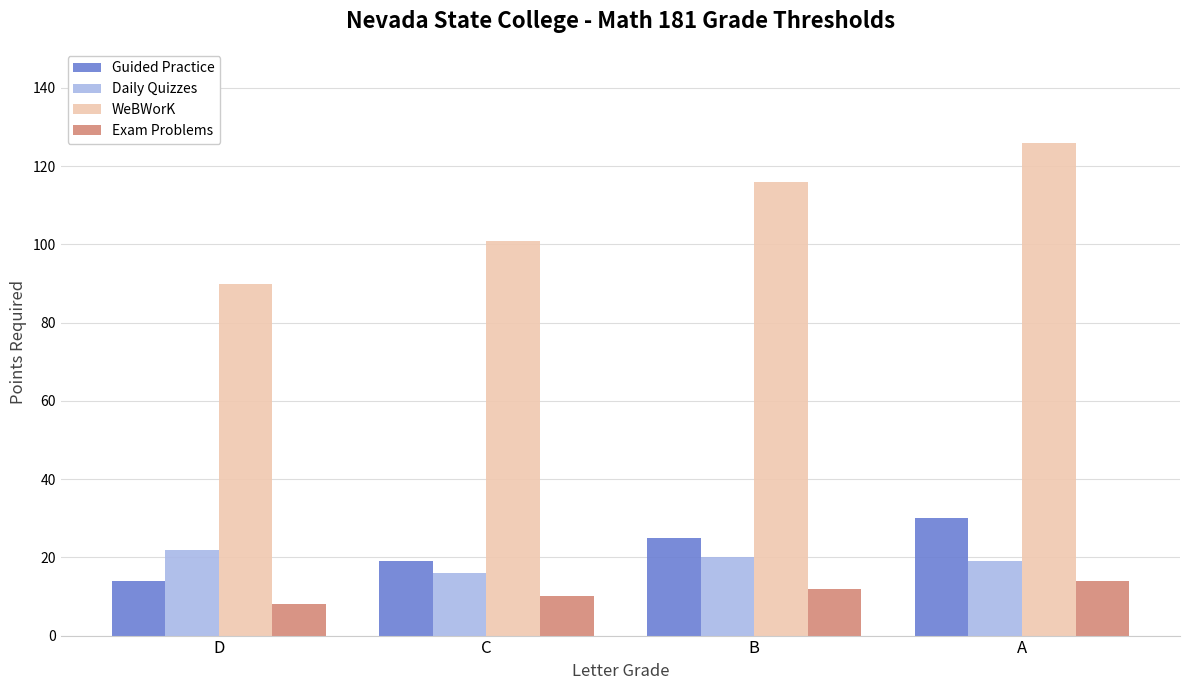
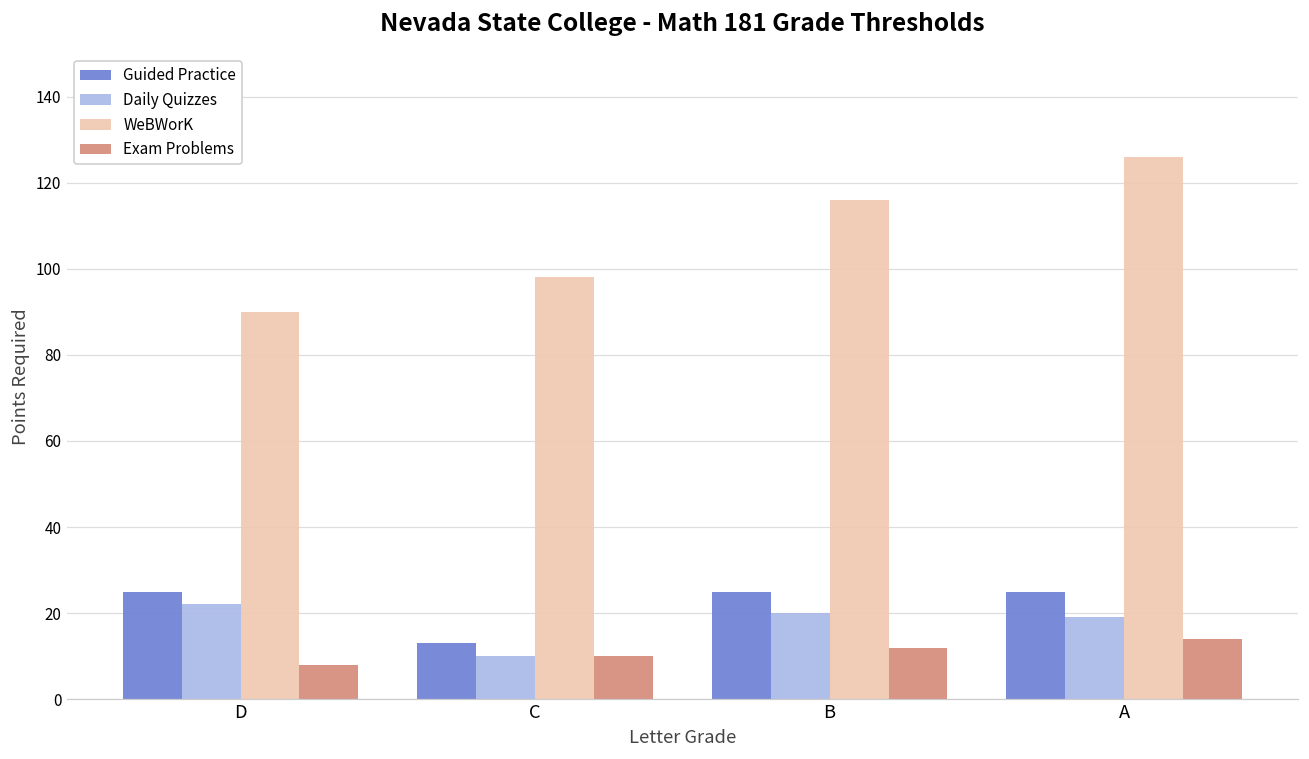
Guided Practice, D: 14 -> 25
Guided Practice, C: 19 -> 13
Daily Quizzes, C: 16 -> 10
WeBWorK, C: 101 -> 98
Guided Practice, A: 30 -> 25
